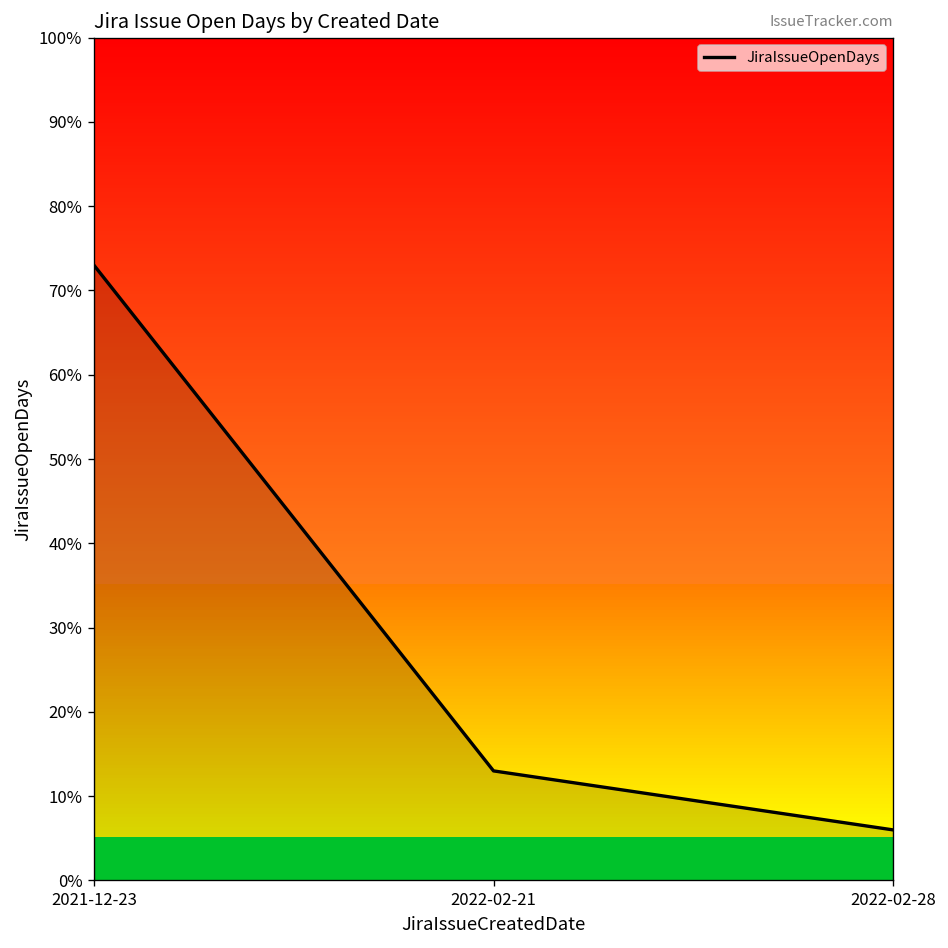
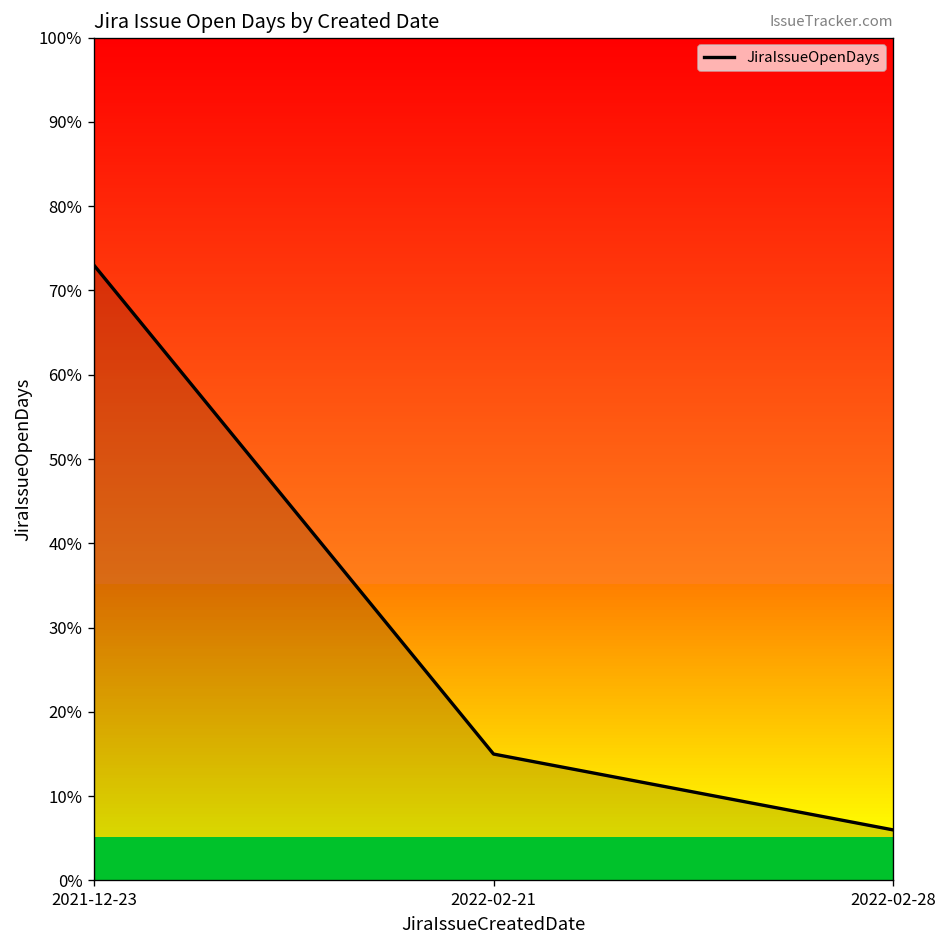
2022-02-21: 13% -> 15%
